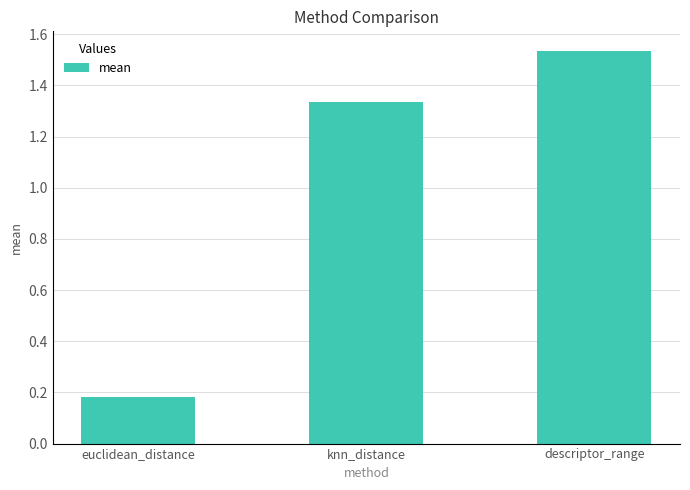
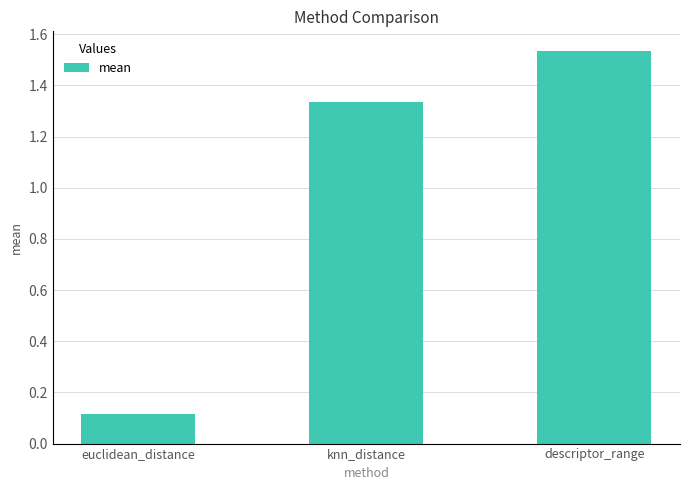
euclidean_distance: 0.18 -> 0.11
